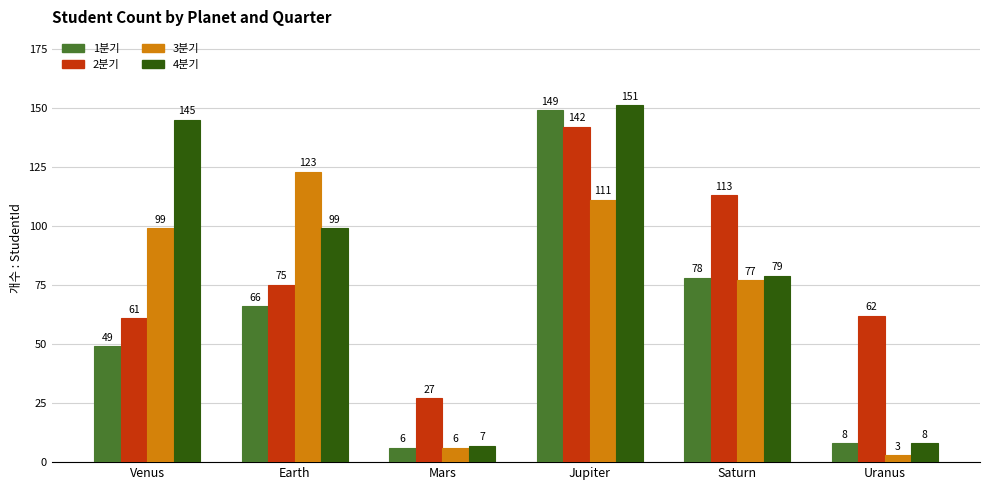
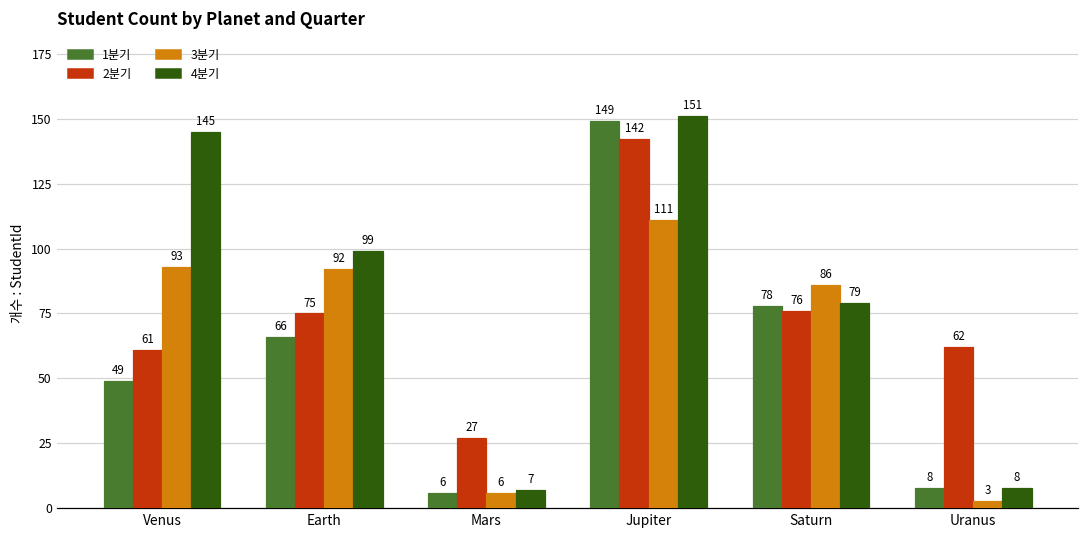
3분기, Venus: 99 -> 93
3분기, Earth: 123 -> 92
2분기, Saturn: 113 -> 76
3분기, Saturn: 77 -> 86
